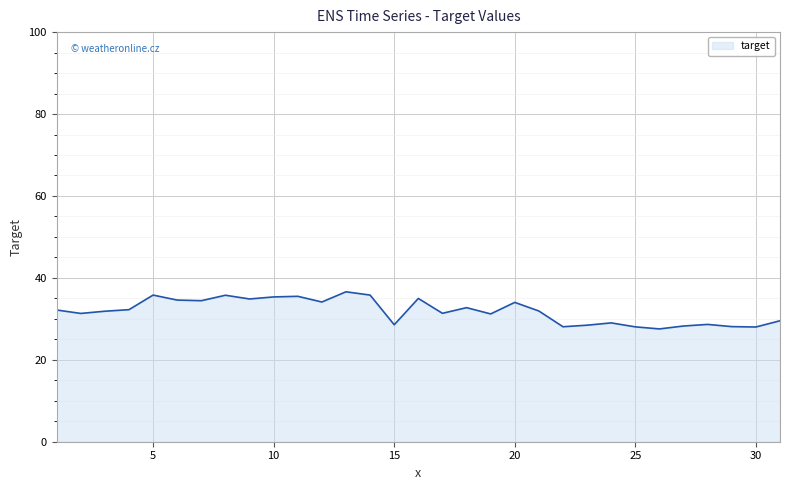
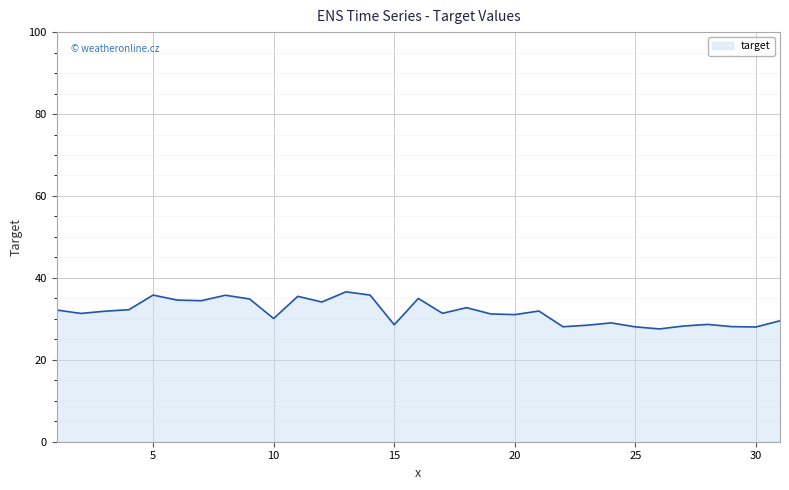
10: 35 -> 30
20: 34 -> 31
